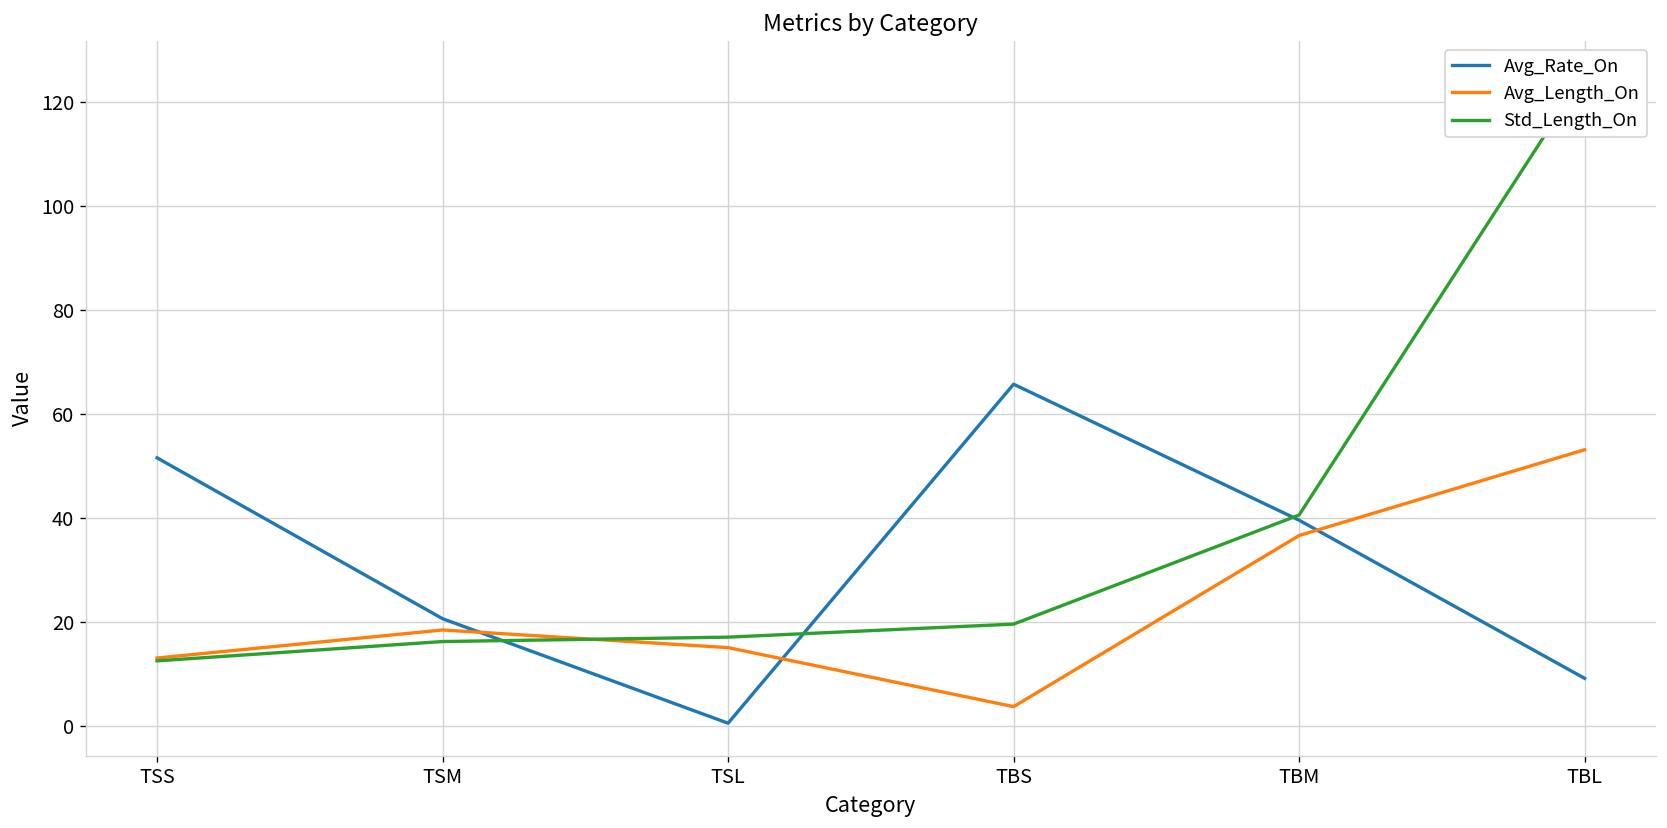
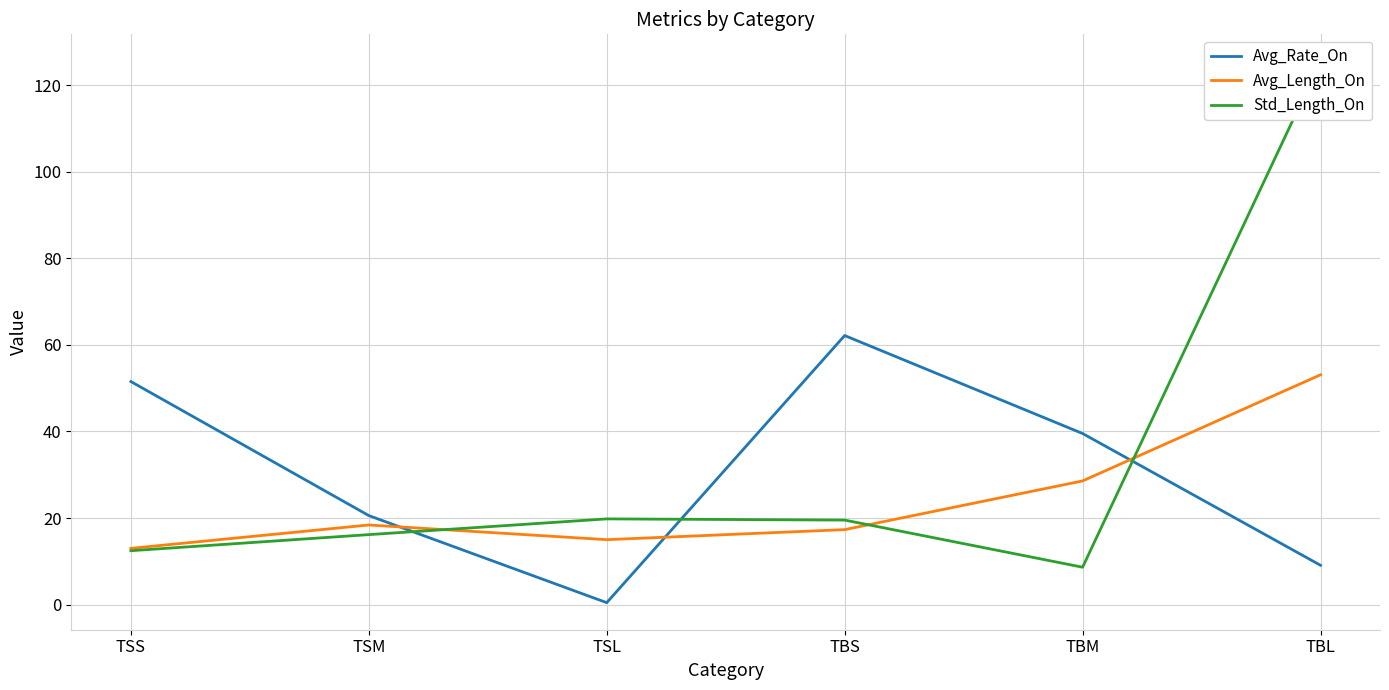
Std_Length_On, TSL: 17 -> 20
Avg_Rate_On, TBS: 66 -> 62
Avg_Length_On, TBS: 4 -> 17
Avg_Length_On, TBM: 37 -> 29
Std_Length_On, TBM: 41 -> 9
